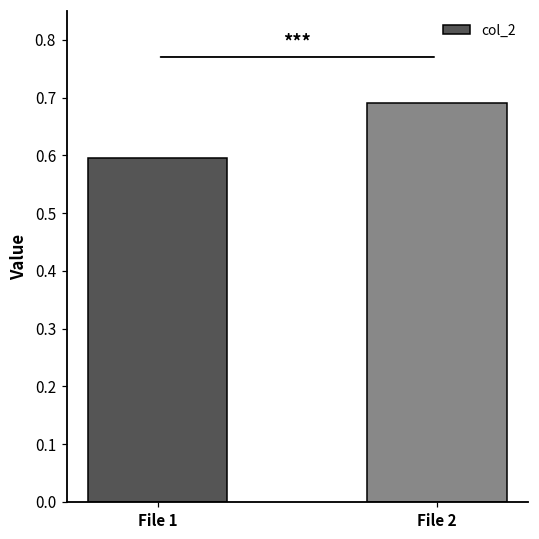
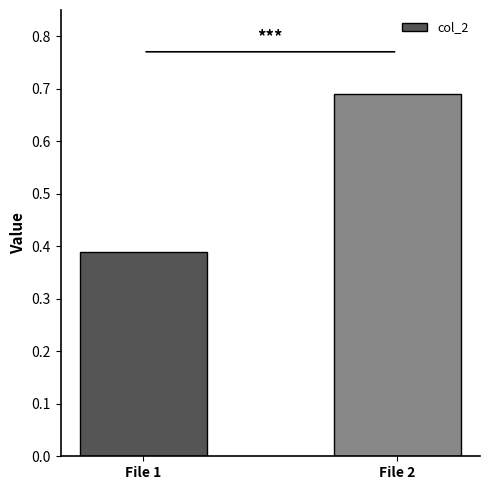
File 1: 0.60 -> 0.39
